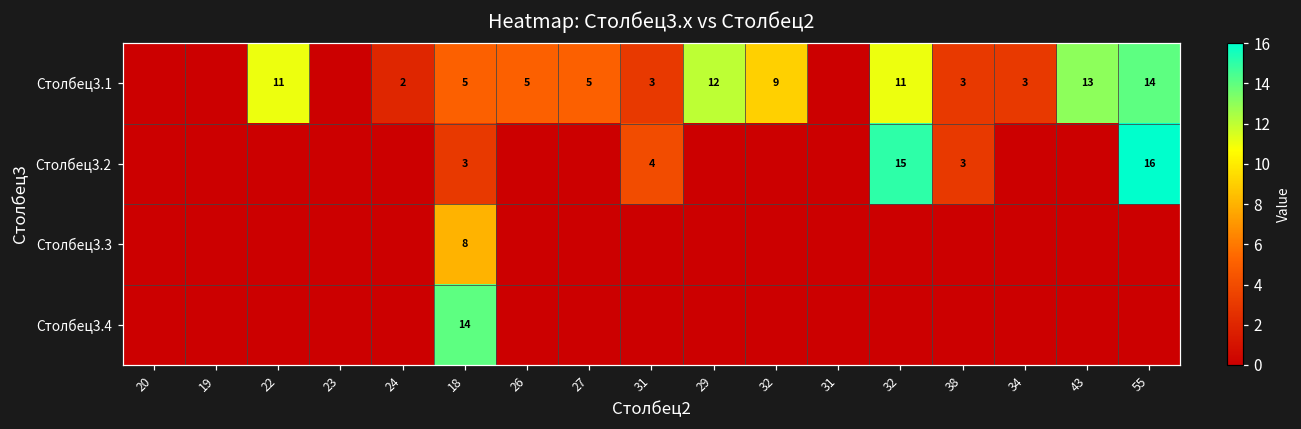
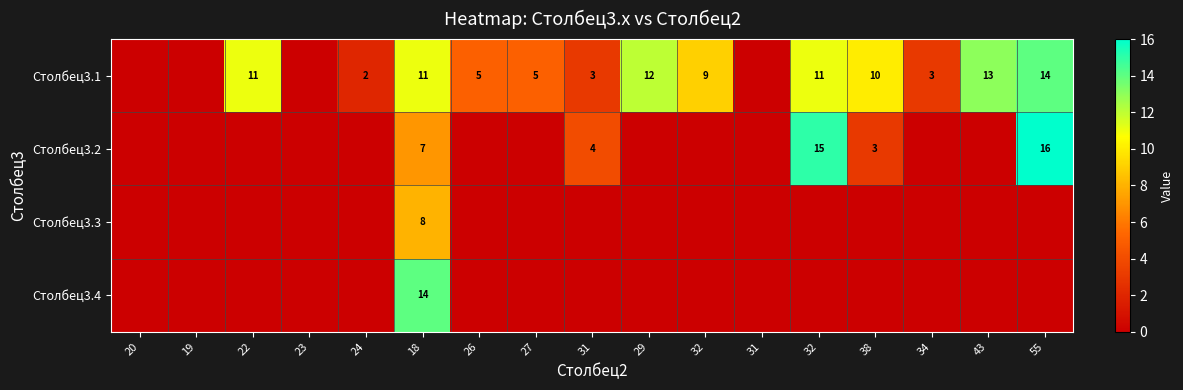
Столбец3.1, 18: 5 -> 11
Столбец3.1, 38: 3 -> 10
Столбец3.2, 18: 3 -> 7
